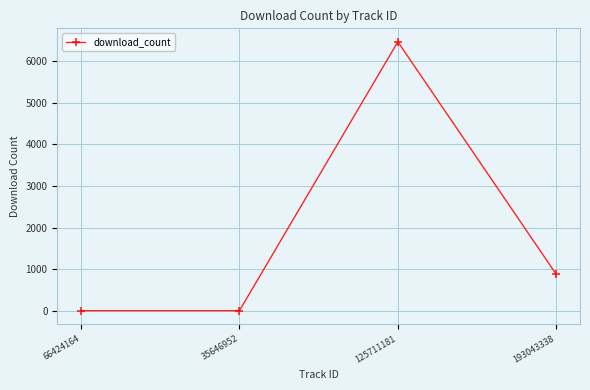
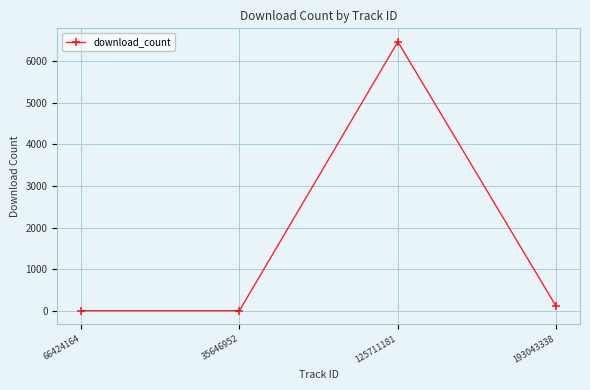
193043338: 900 -> 100
